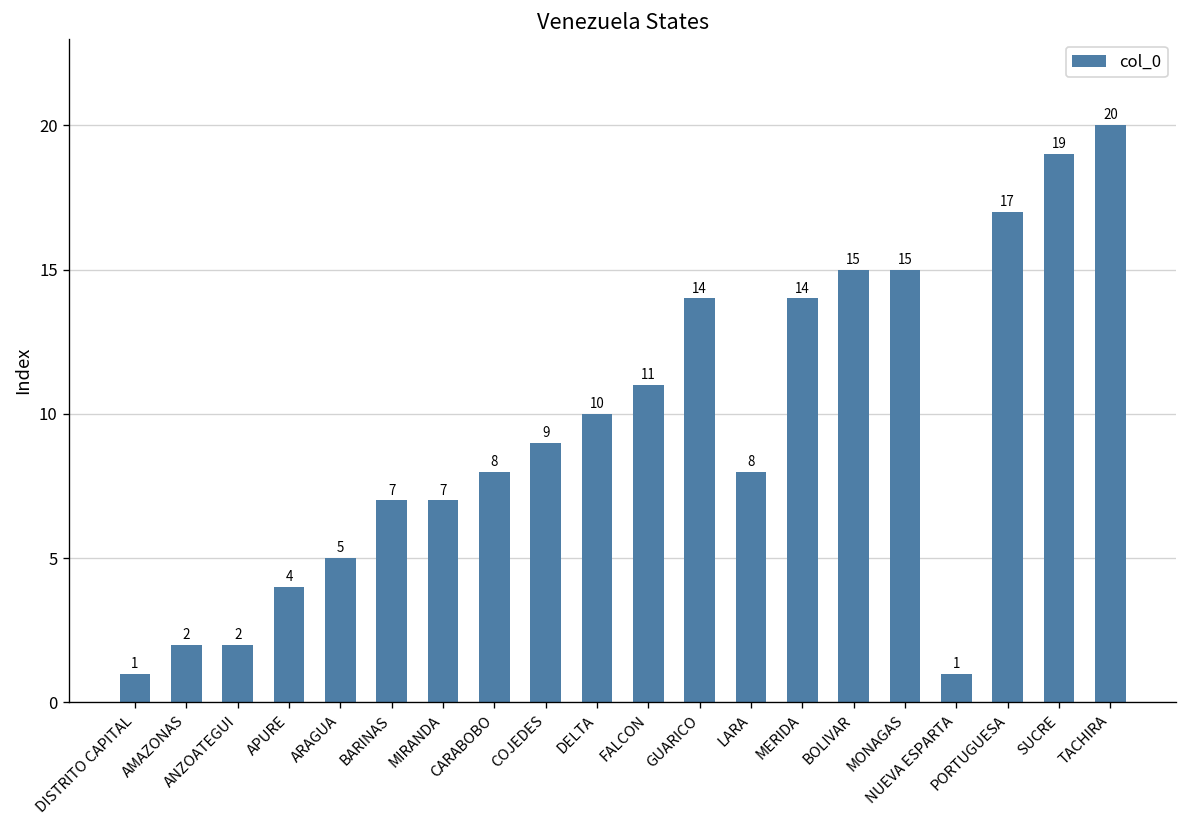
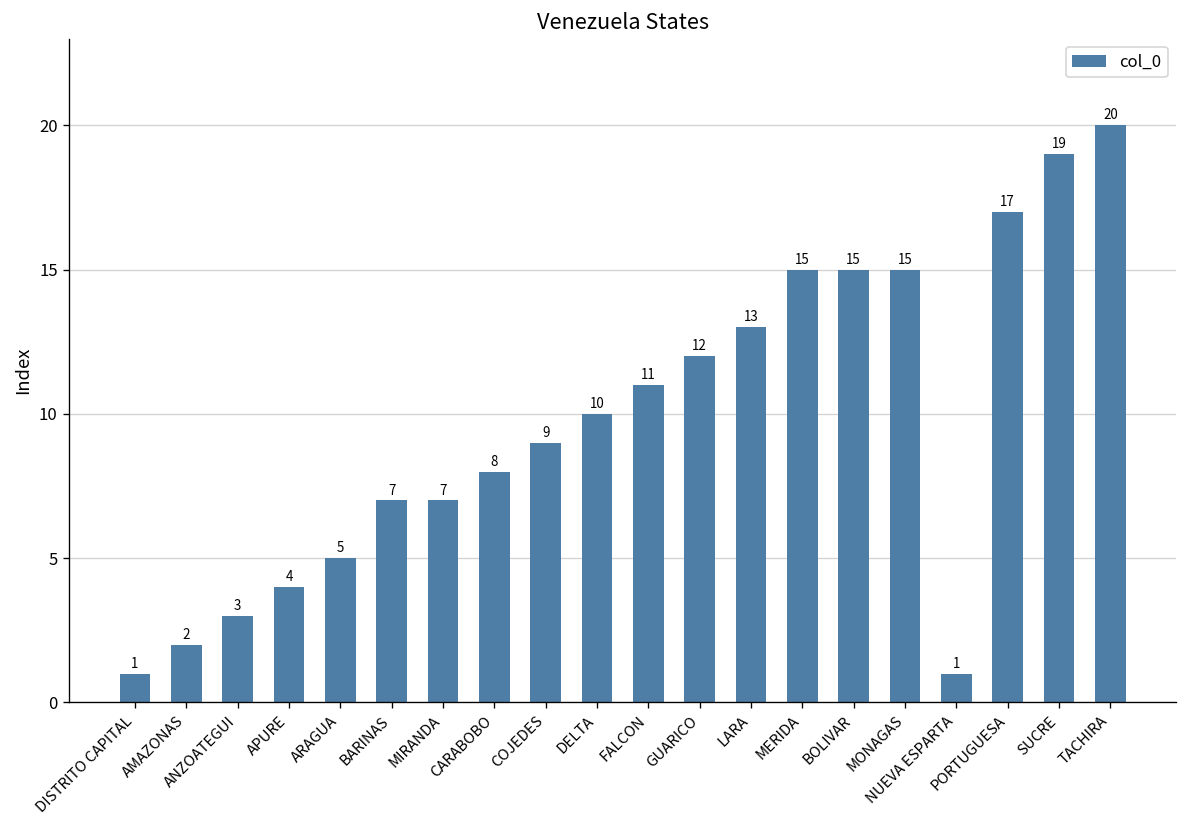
ANZOATEGUI: 2 -> 3
GUARICO: 14 -> 12
LARA: 8 -> 13
MERIDA: 14 -> 15
